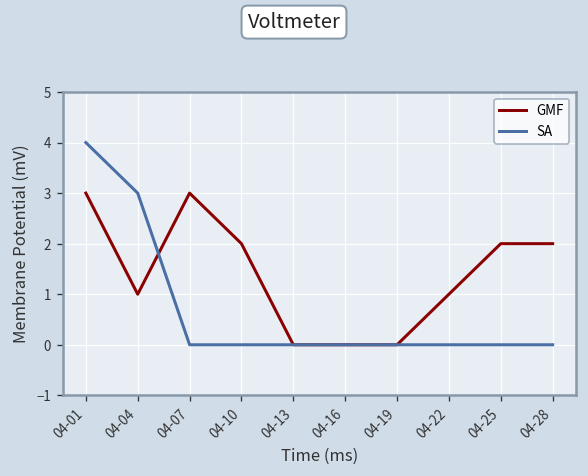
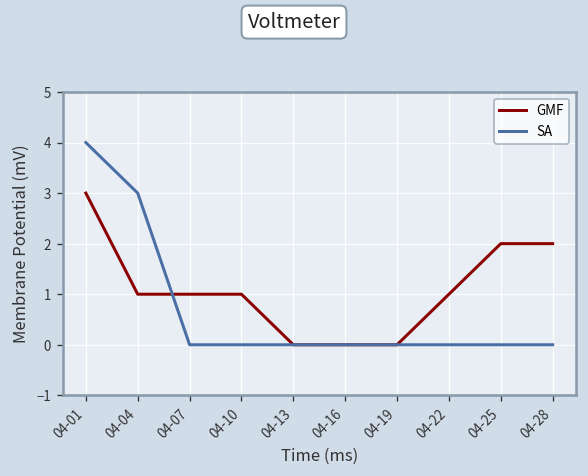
GMF, 04-07: 3 -> 1
GMF, 04-10: 2 -> 1
